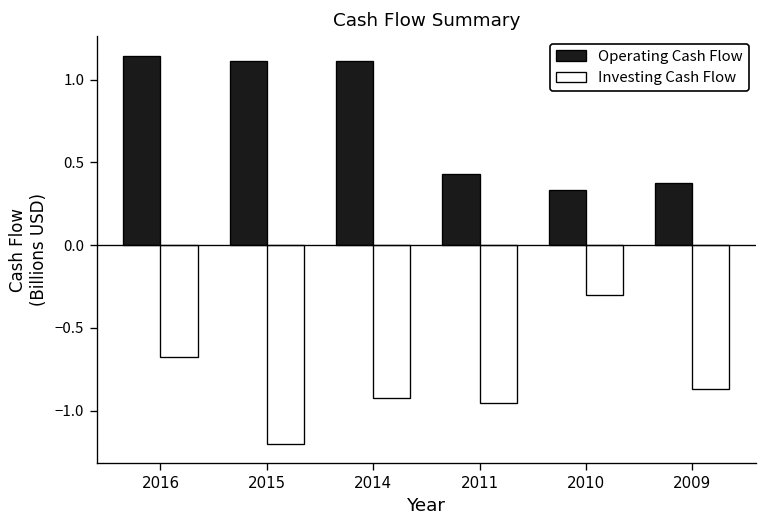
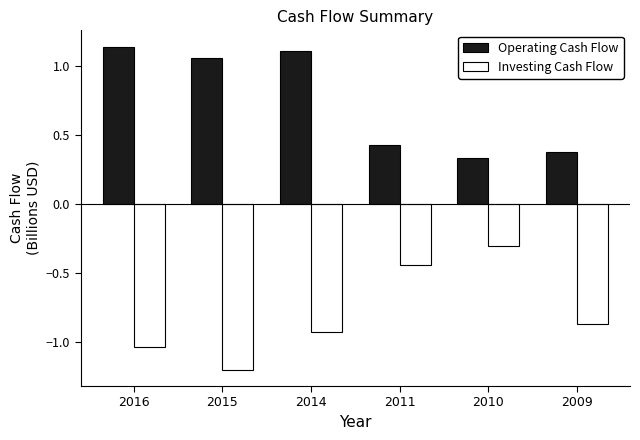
Investing Cash Flow, 2016: -0.68 -> -1.04
Operating Cash Flow, 2015: 1.12 -> 1.06
Investing Cash Flow, 2011: -0.96 -> -0.44
